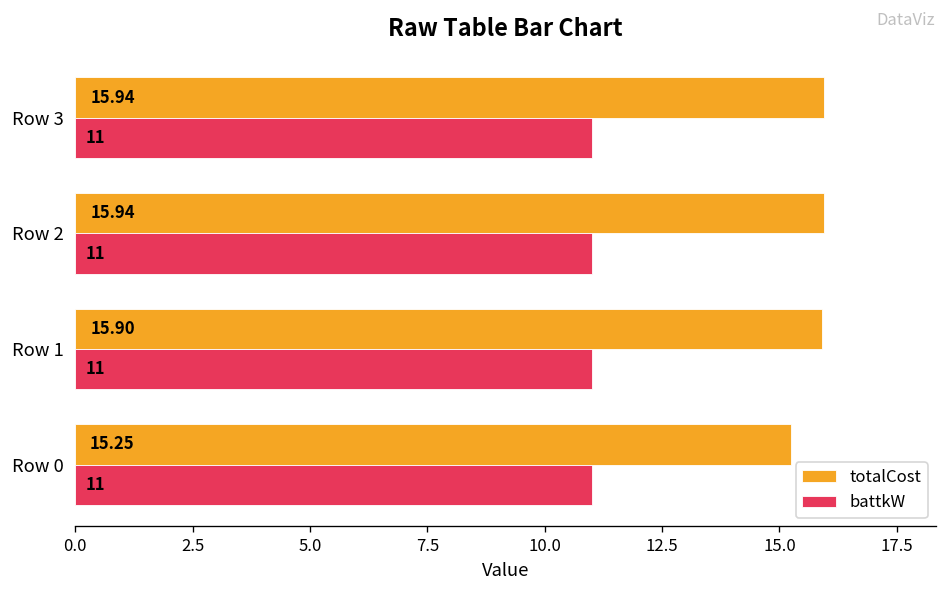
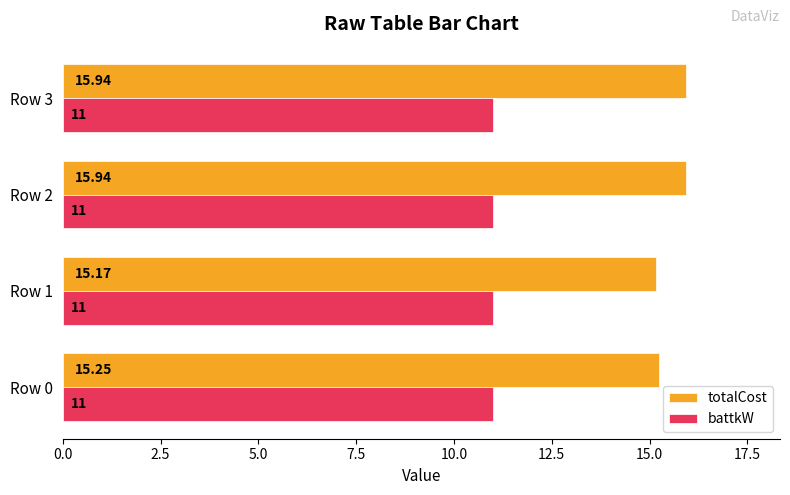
totalCost, Row 1: 15.90 -> 15.17
